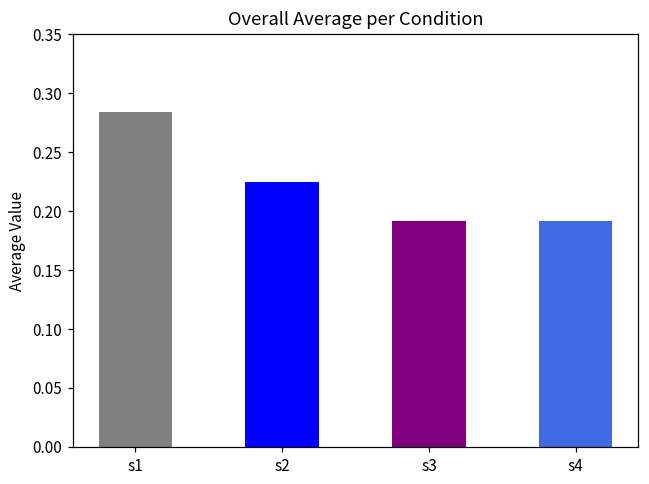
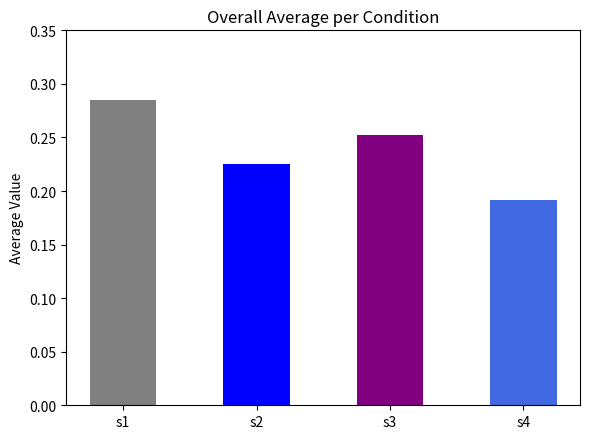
s3: 0.192 -> 0.253
